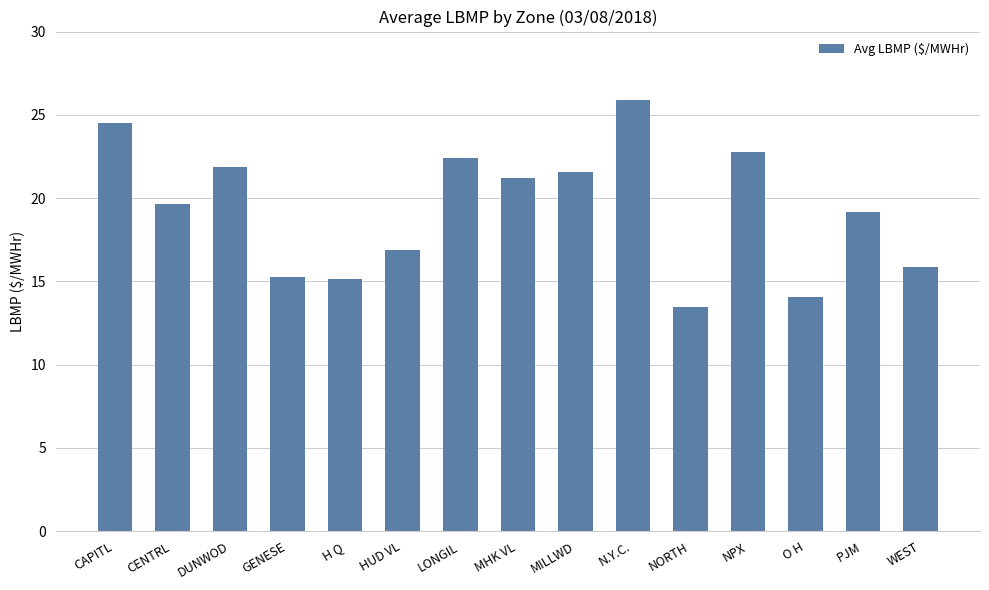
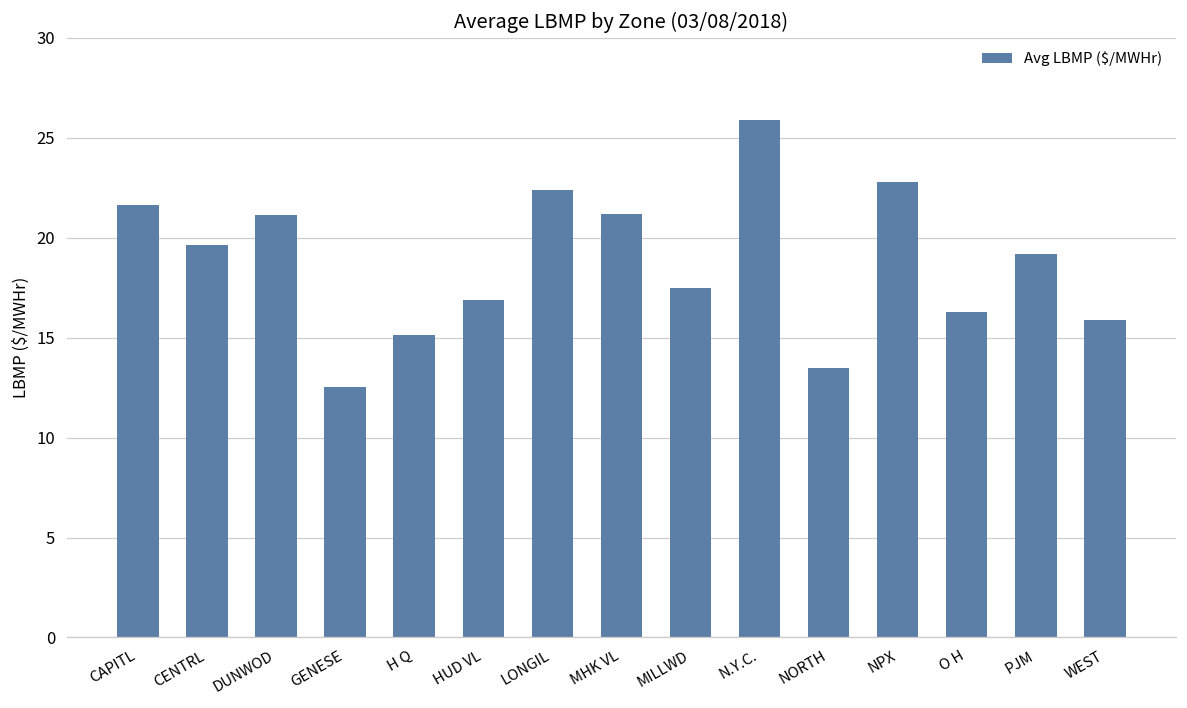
CAPITL: 24.5 -> 21.6
DUNWOD: 21.9 -> 21.2
GENESE: 15.3 -> 12.6
MILLWD: 21.5 -> 17.5
O H: 14.1 -> 16.3
